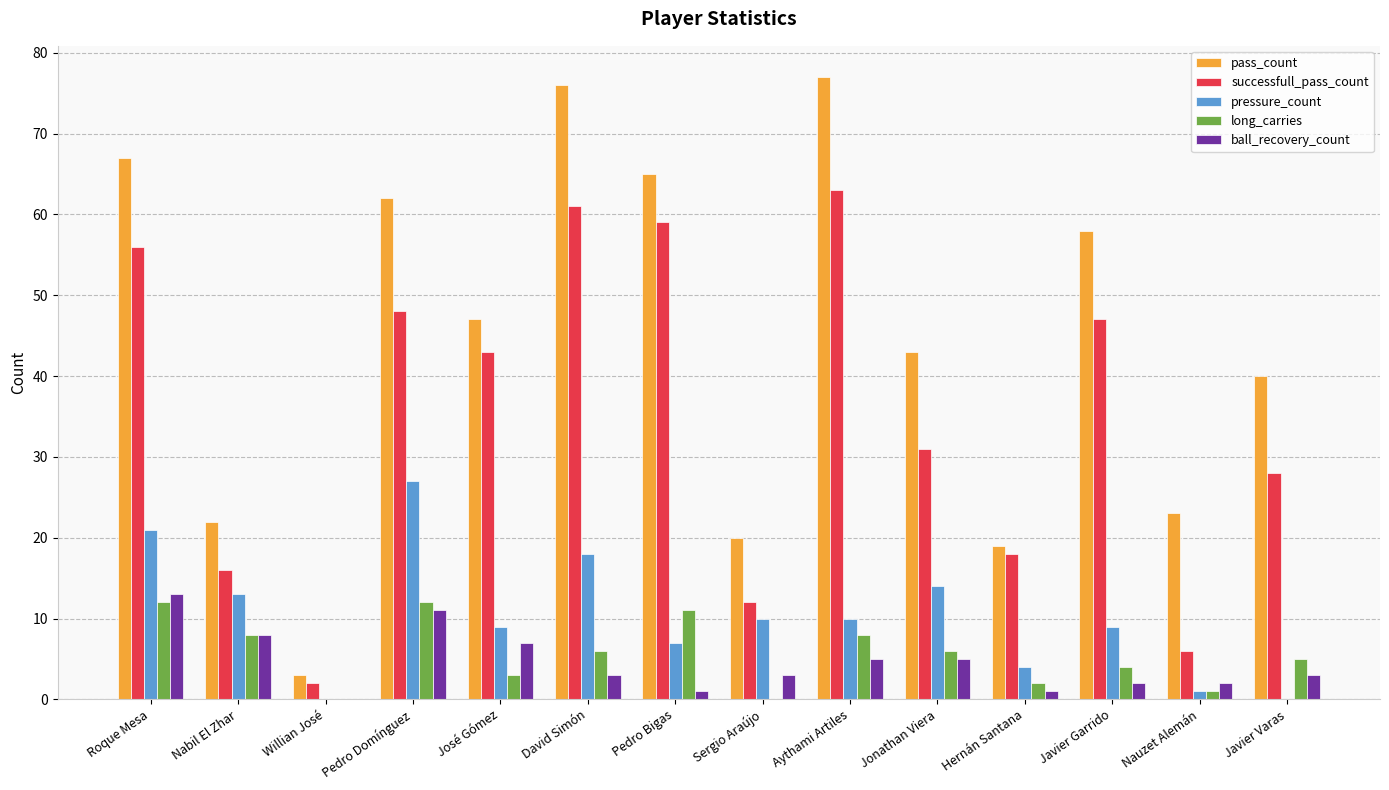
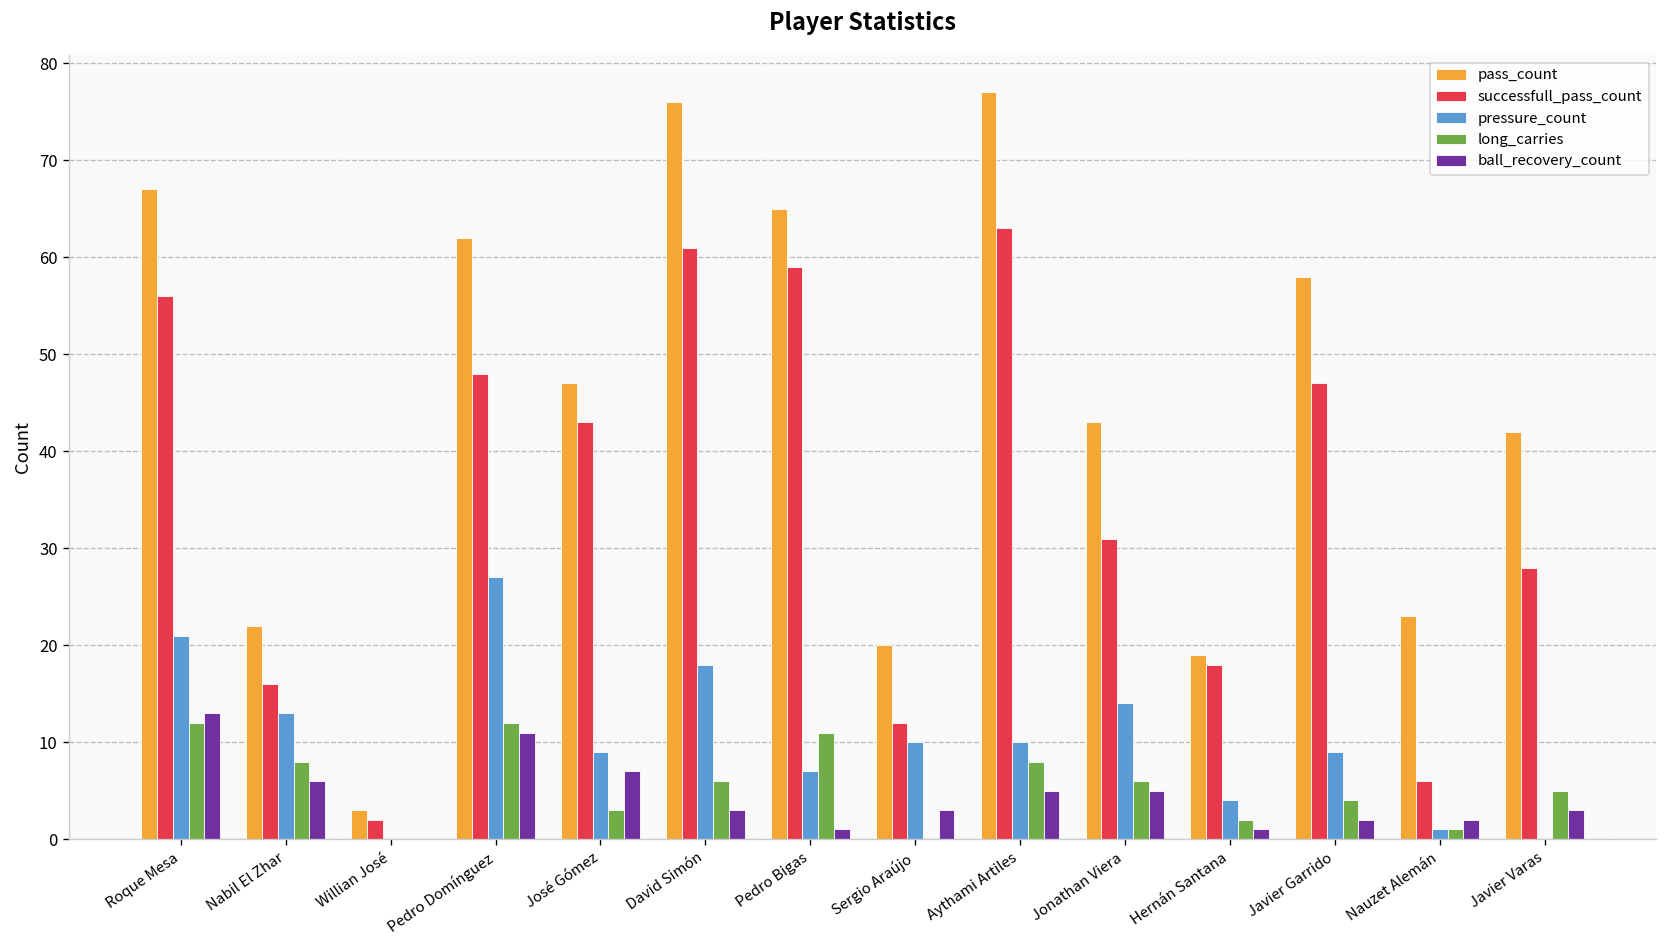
ball_recovery_count, Nabil El Zhar: 8 -> 6
pass_count, Javier Varas: 40 -> 42
